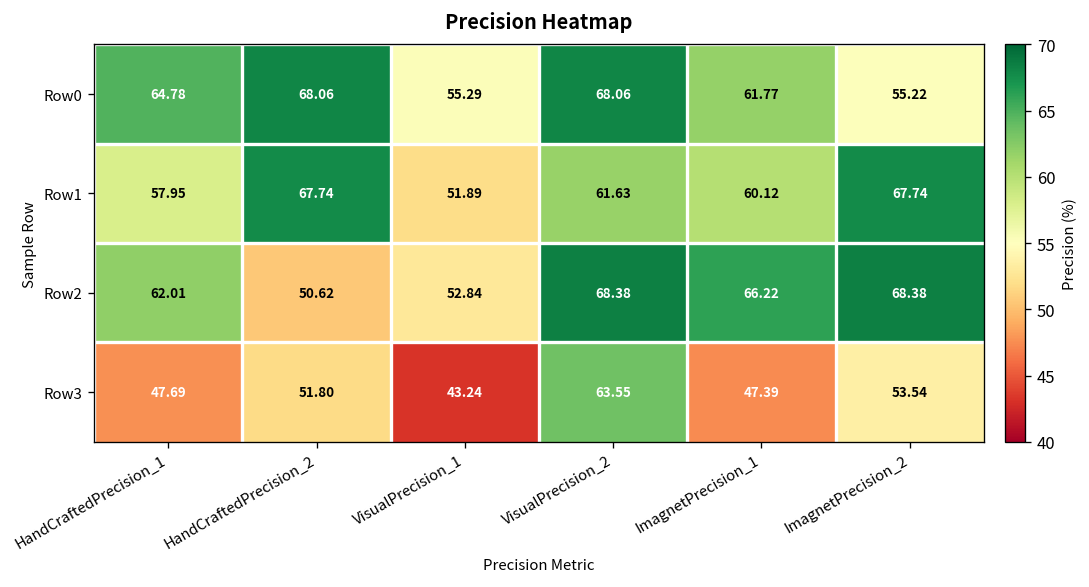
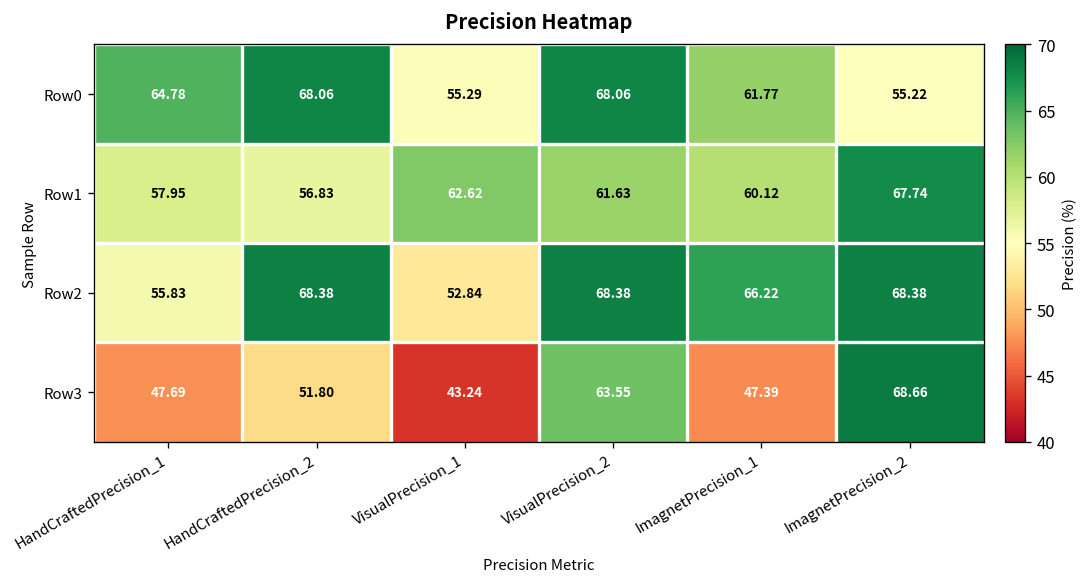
Row1, HandCraftedPrecision_2: 67.74 -> 56.83
Row1, VisualPrecision_1: 51.89 -> 62.62
Row2, HandCraftedPrecision_1: 62.01 -> 55.83
Row2, HandCraftedPrecision_2: 50.62 -> 68.38
Row3, ImagnetPrecision_2: 53.54 -> 68.66
